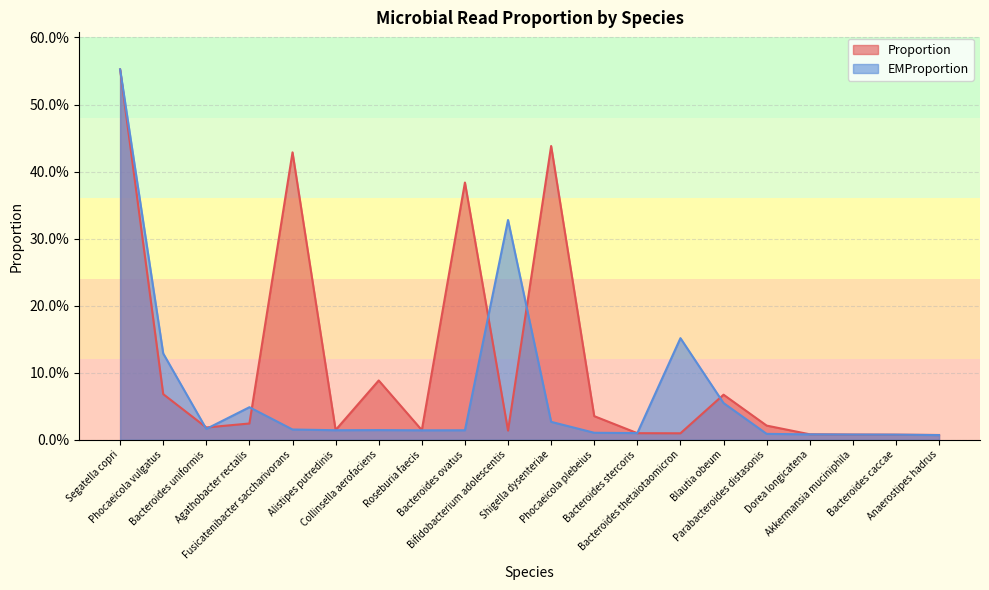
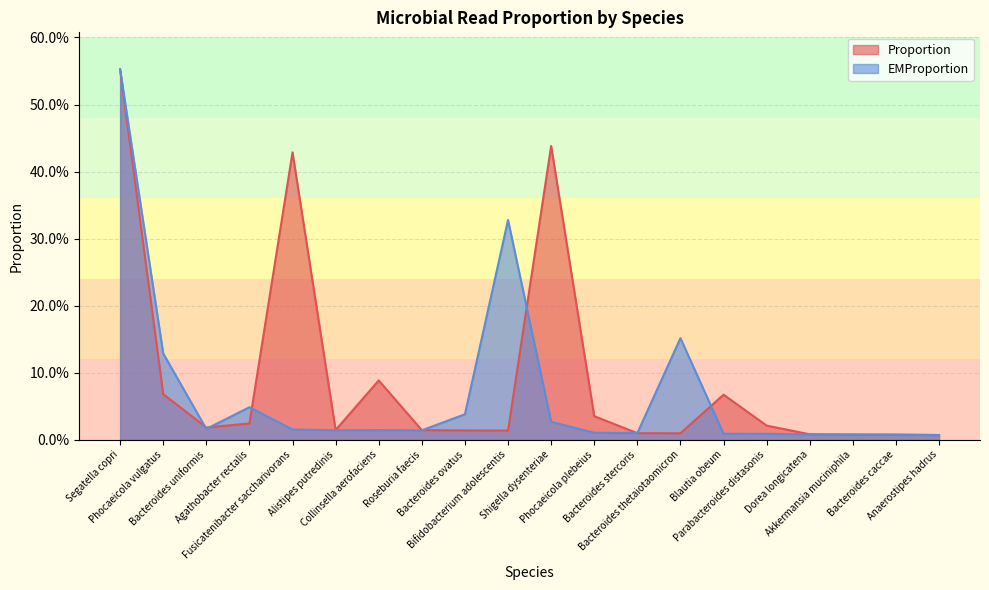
Proportion, Bacteroides ovatus: 38% -> 1%
EMProportion, Bacteroides ovatus: 1% -> 4%
EMProportion, Blautia obeum: 5% -> 1%
